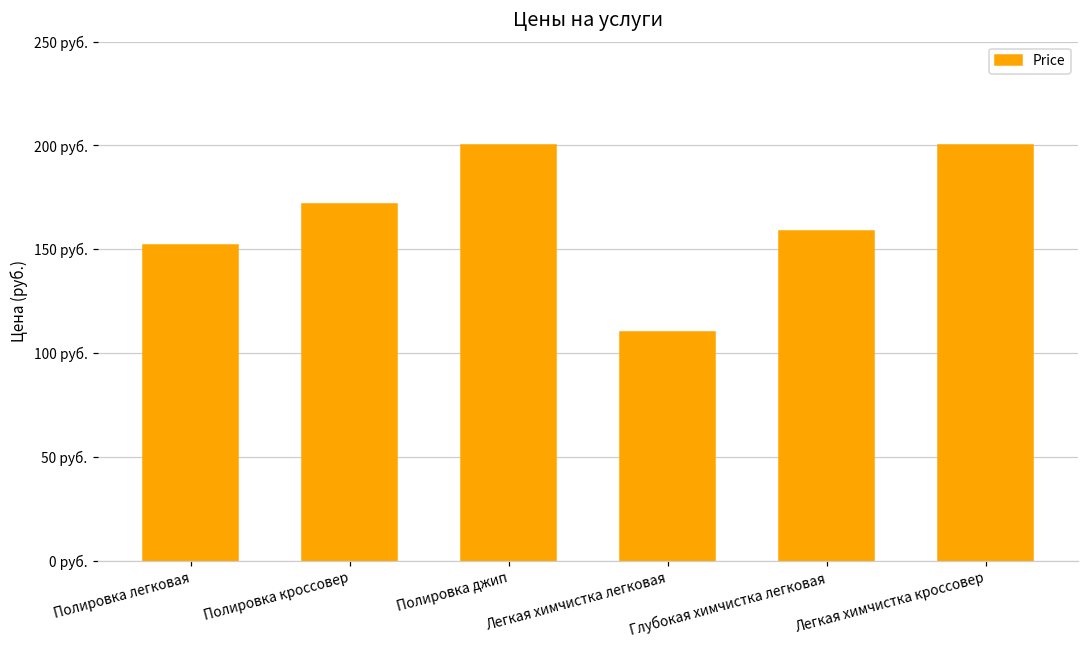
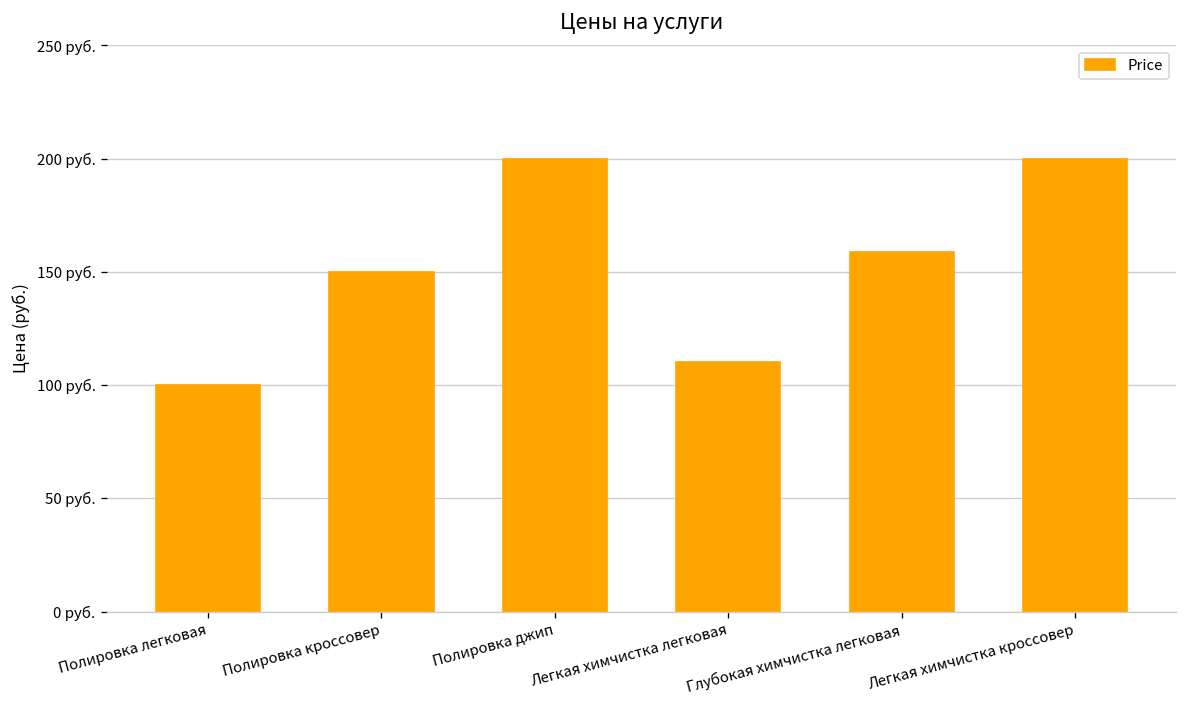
Полировка легковая: 152 руб. -> 100 руб.
Полировка кроссовер: 172 руб. -> 150 руб.
